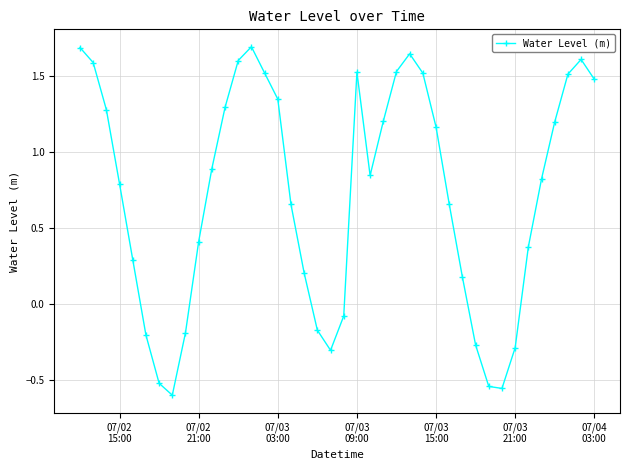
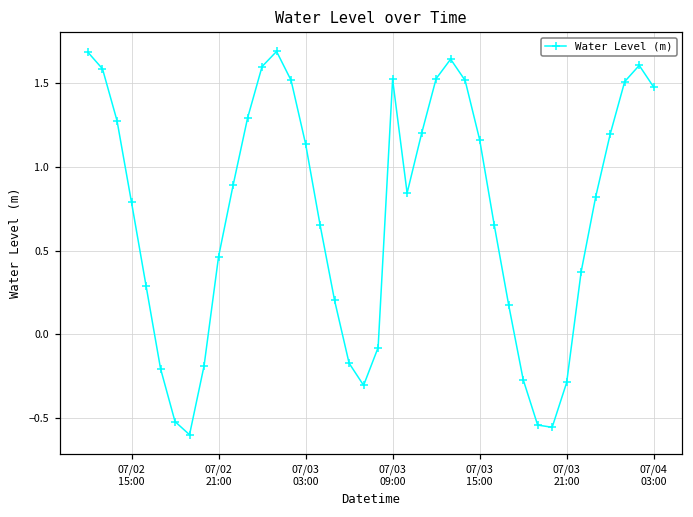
07/02 21:00: 0.41 -> 0.46
07/03 03:00: 1.35 -> 1.14
